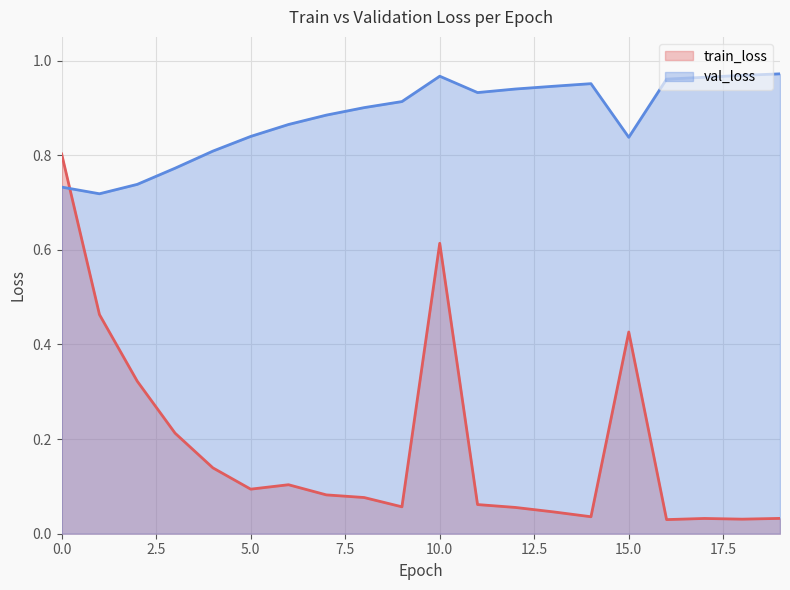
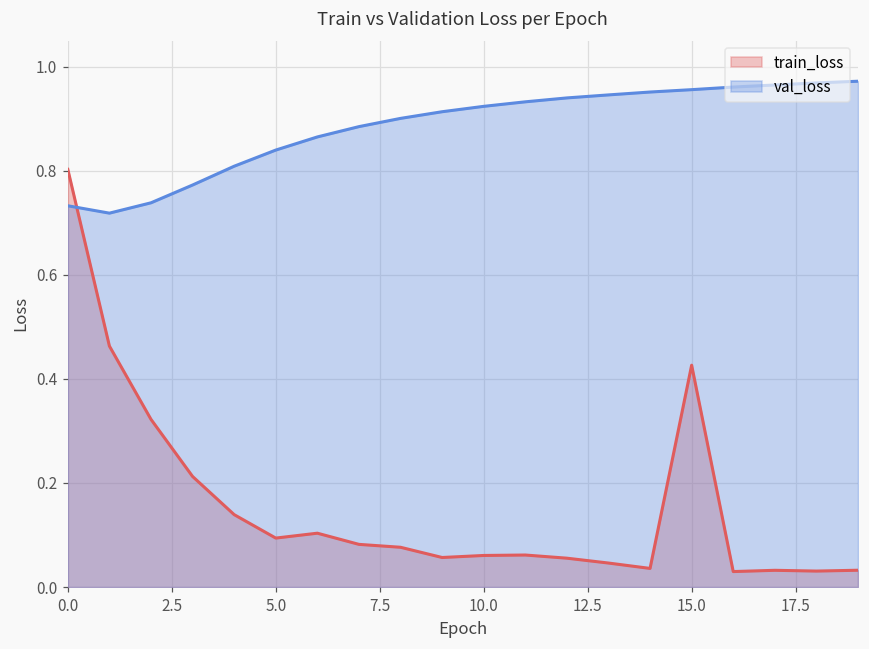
train_loss, 10.0: 0.61 -> 0.06
val_loss, 10.0: 0.97 -> 0.92
val_loss, 15.0: 0.84 -> 0.96
